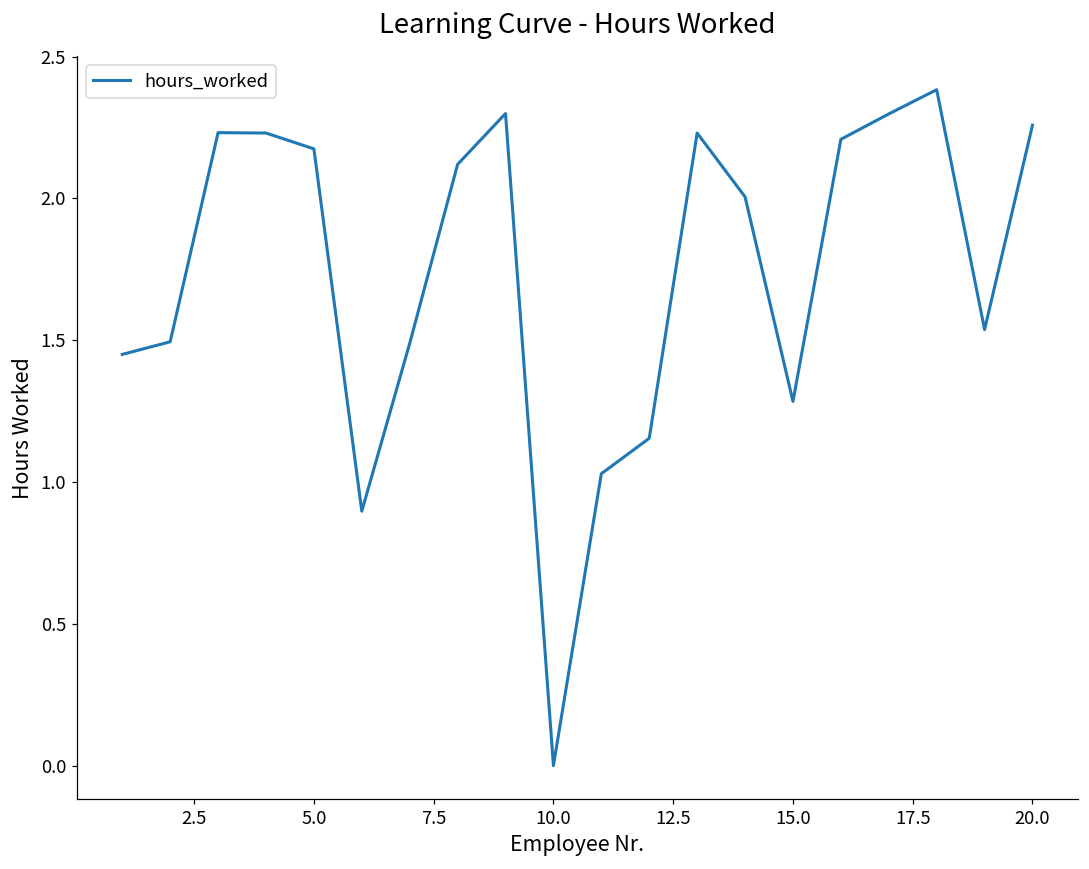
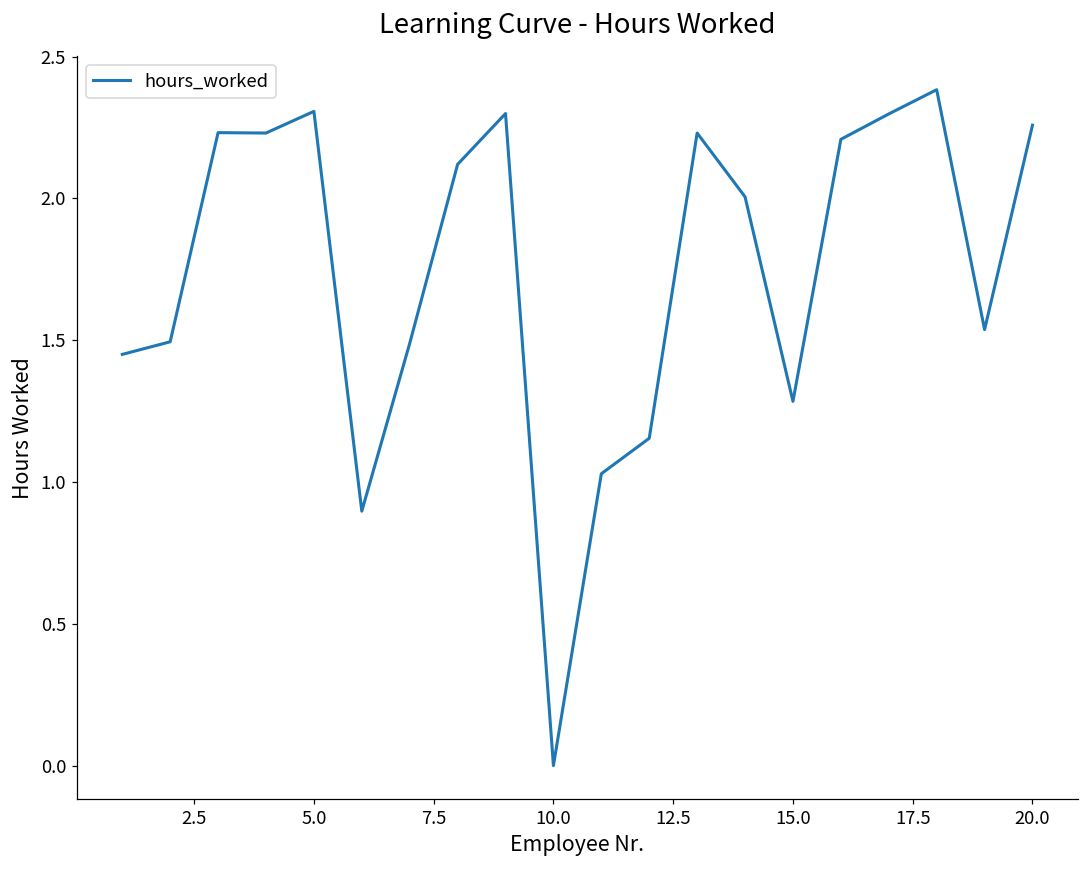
5.0: 2.17 -> 2.31
